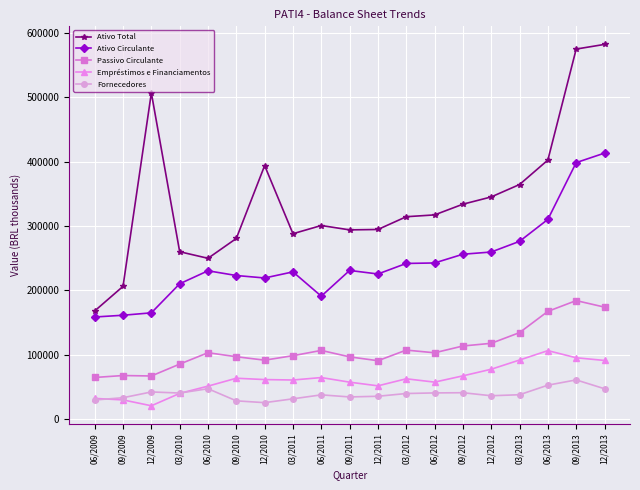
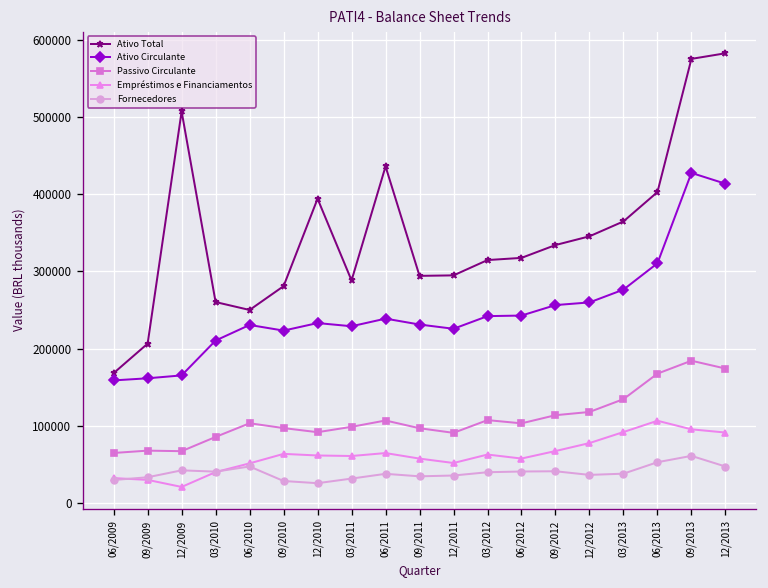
Ativo Circulante, 12/2010: 220000 -> 230000
Ativo Total, 06/2011: 300000 -> 440000
Ativo Circulante, 06/2011: 190000 -> 240000
Ativo Circulante, 09/2013: 400000 -> 430000
